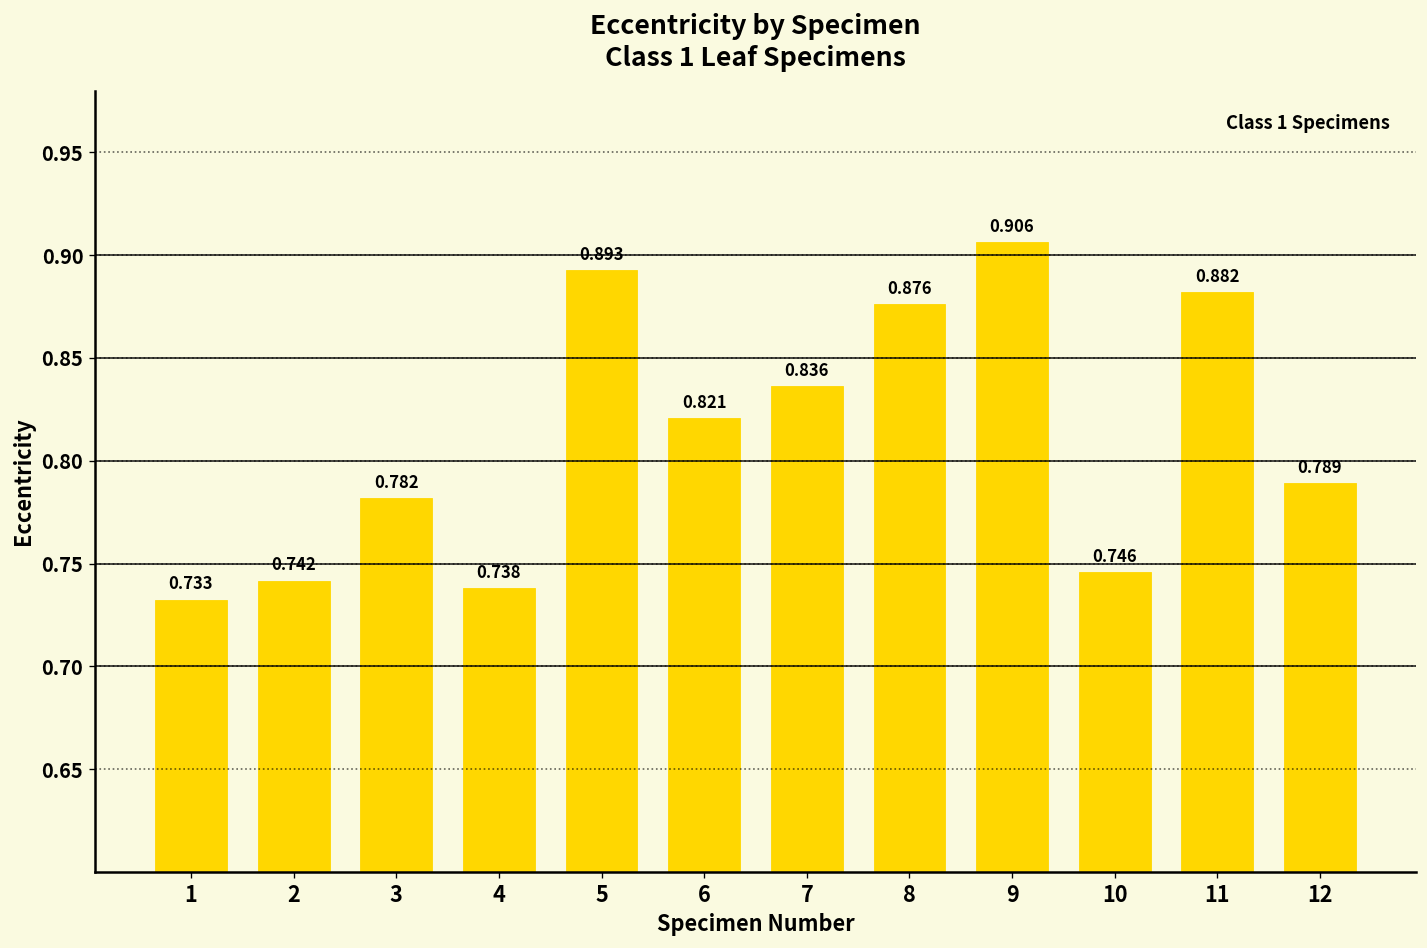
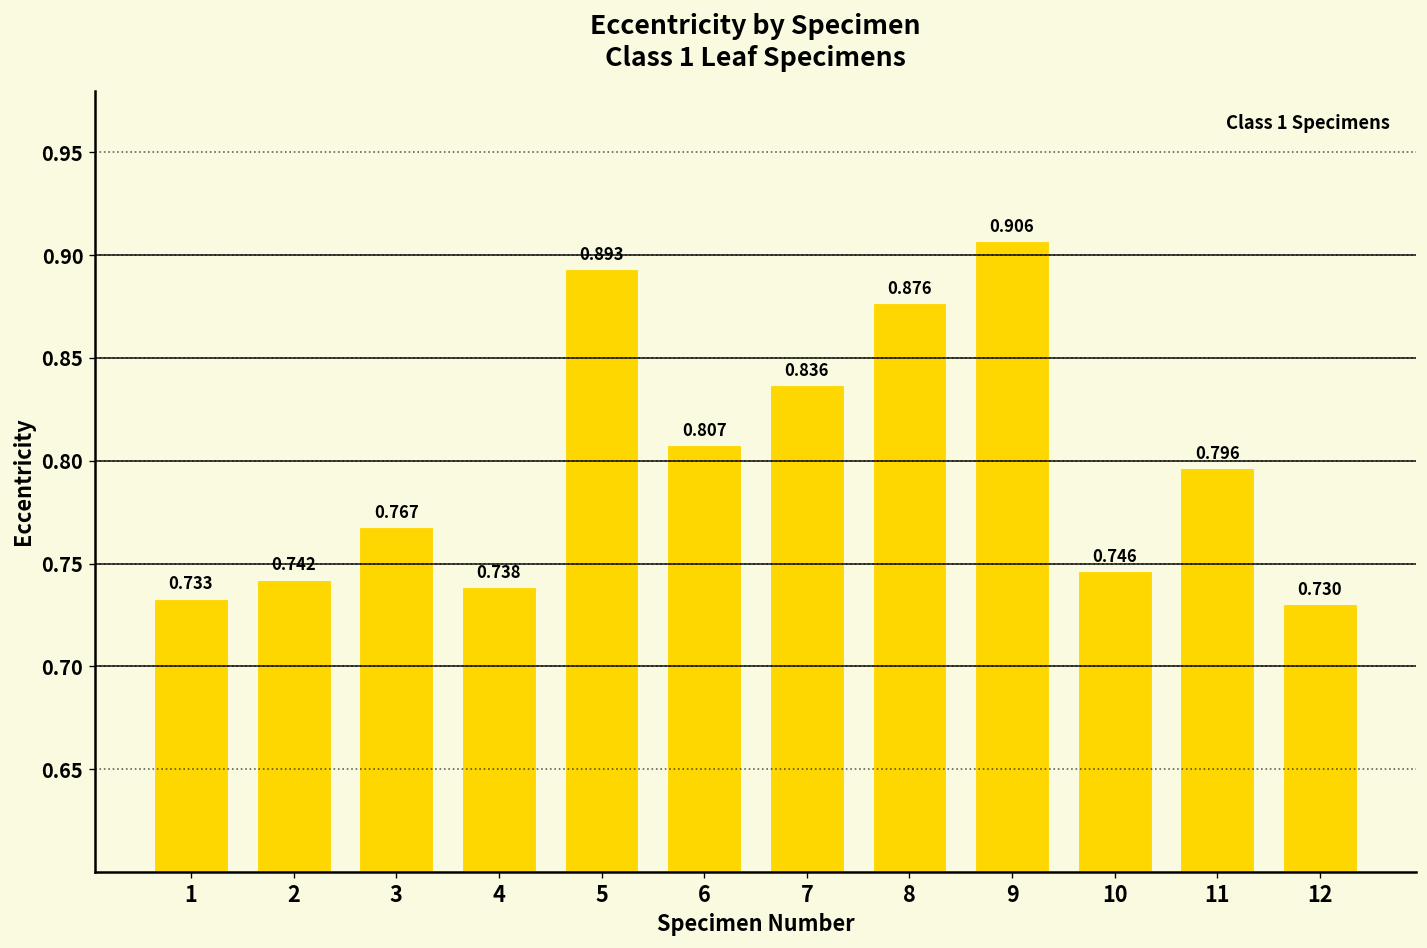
3: 0.782 -> 0.767
6: 0.821 -> 0.807
11: 0.882 -> 0.796
12: 0.789 -> 0.730
